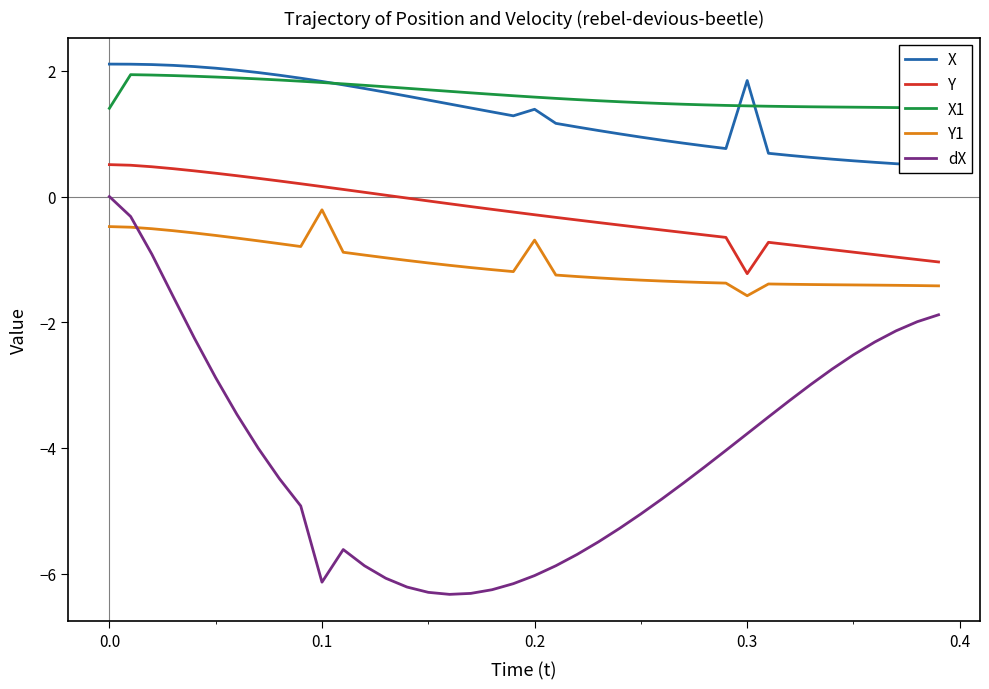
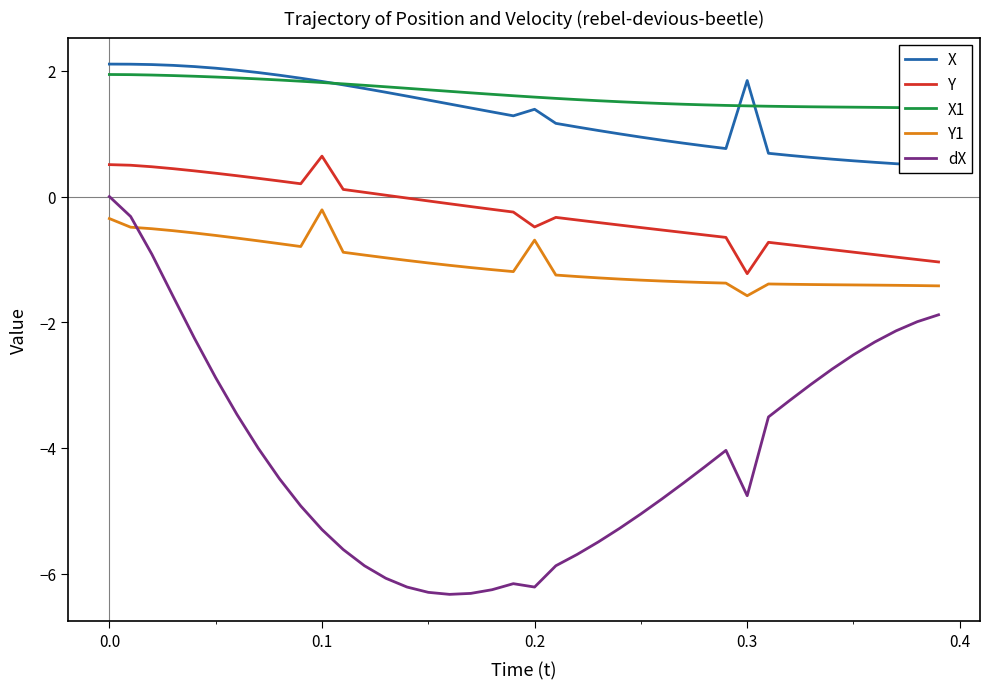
X1, 0.0: 1.4 -> 1.9
Y1, 0.0: -0.5 -> -0.4
Y, 0.1: 0.2 -> 0.6
dX, 0.1: -6.1 -> -5.3
Y, 0.2: -0.3 -> -0.5
dX, 0.2: -6.0 -> -6.2
dX, 0.3: -3.8 -> -4.8
